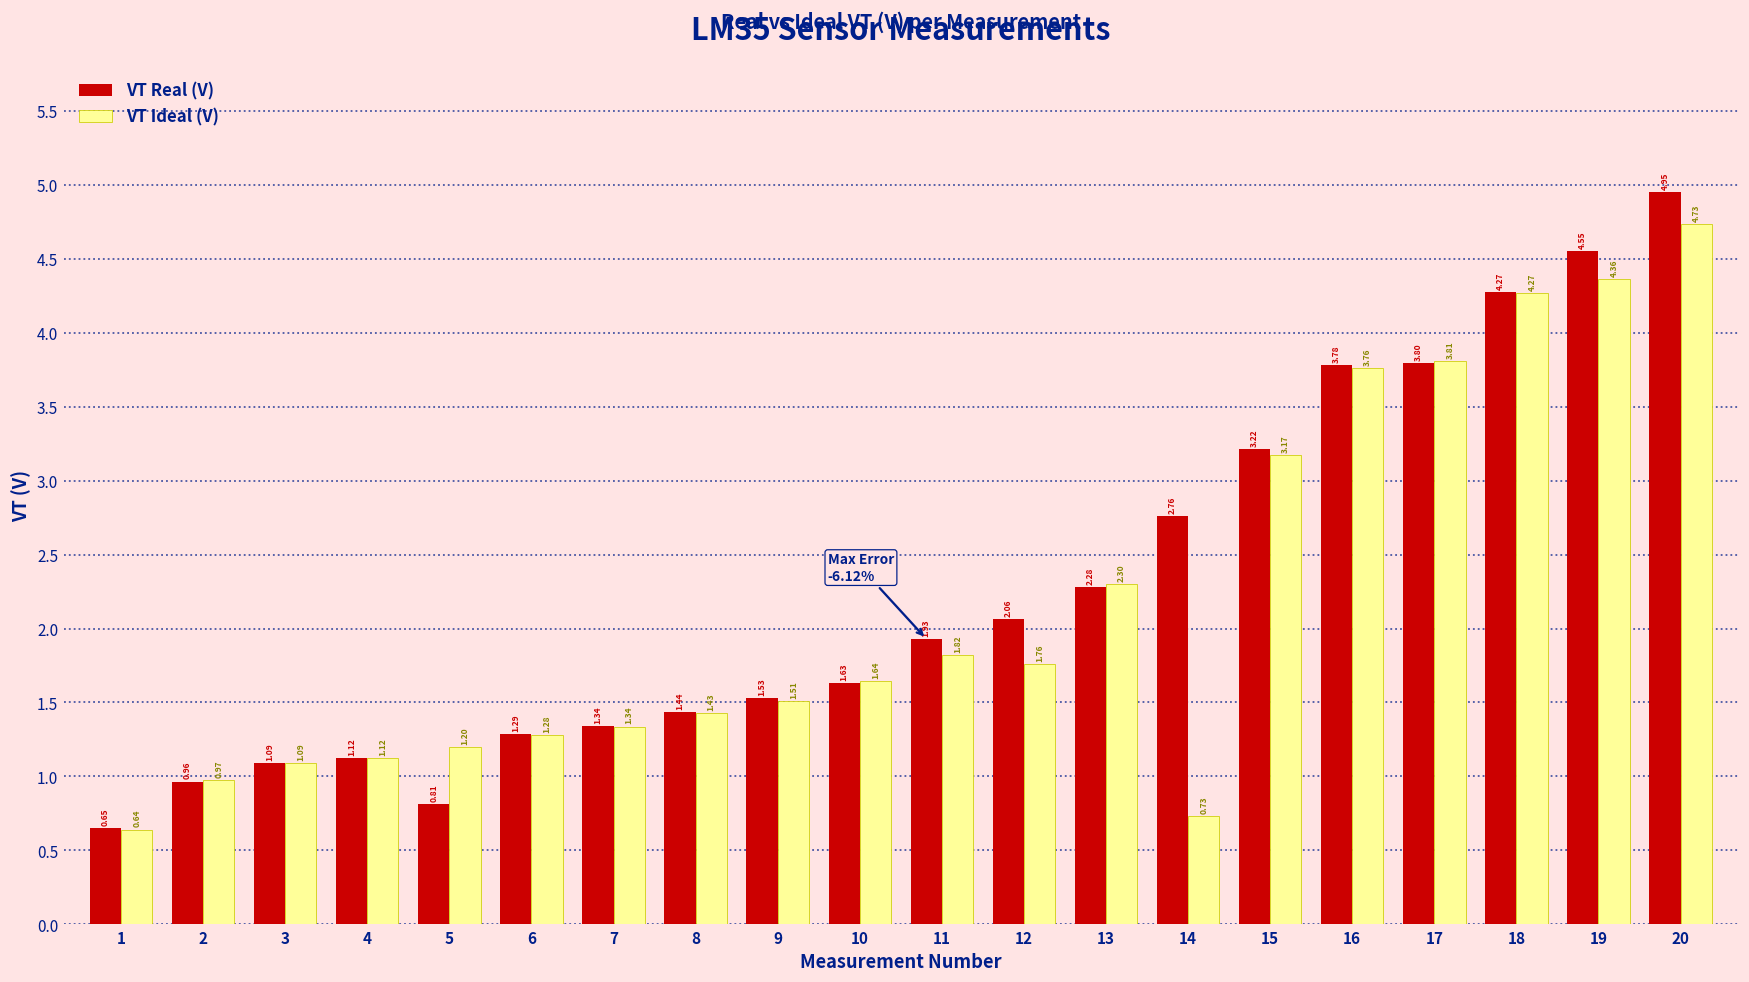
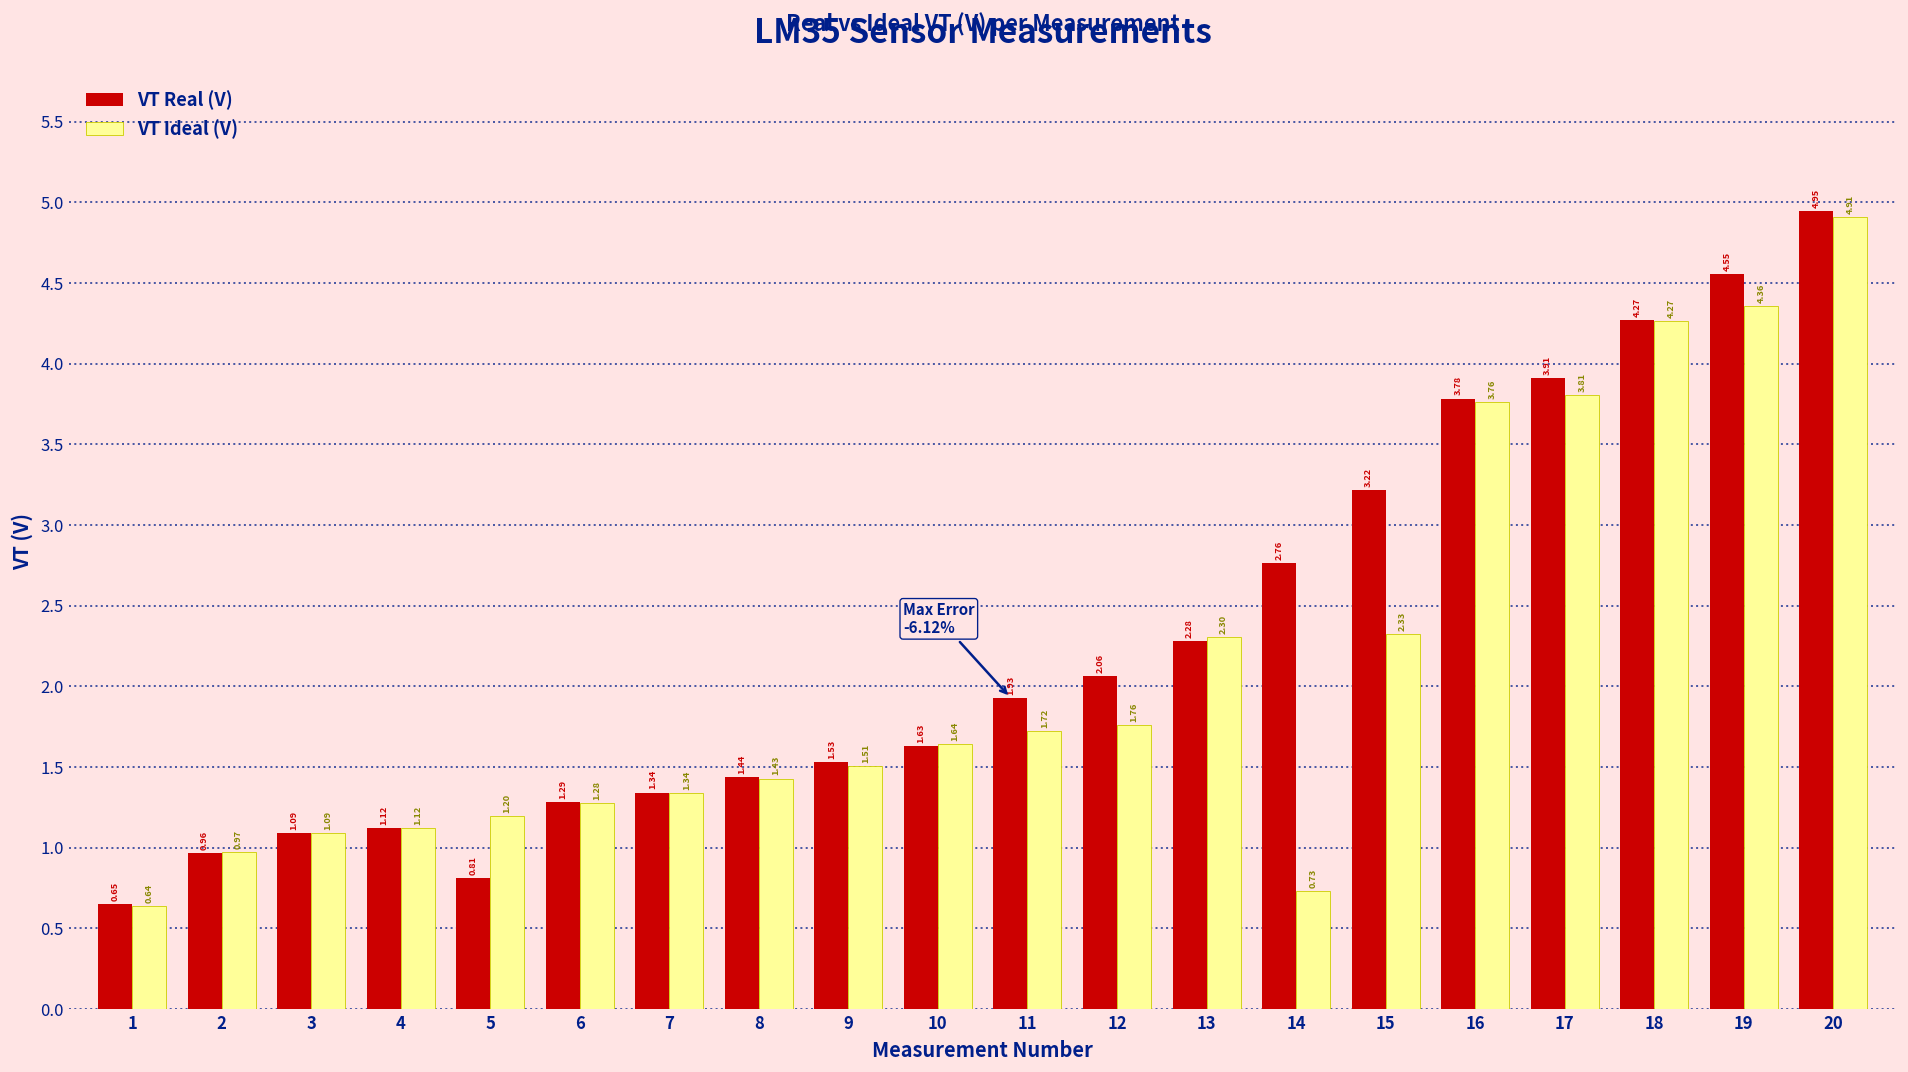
VT Ideal (V), 11: 1.82 -> 1.72
VT Ideal (V), 15: 3.17 -> 2.33
VT Real (V), 17: 3.80 -> 3.91
VT Ideal (V), 20: 4.73 -> 4.91
